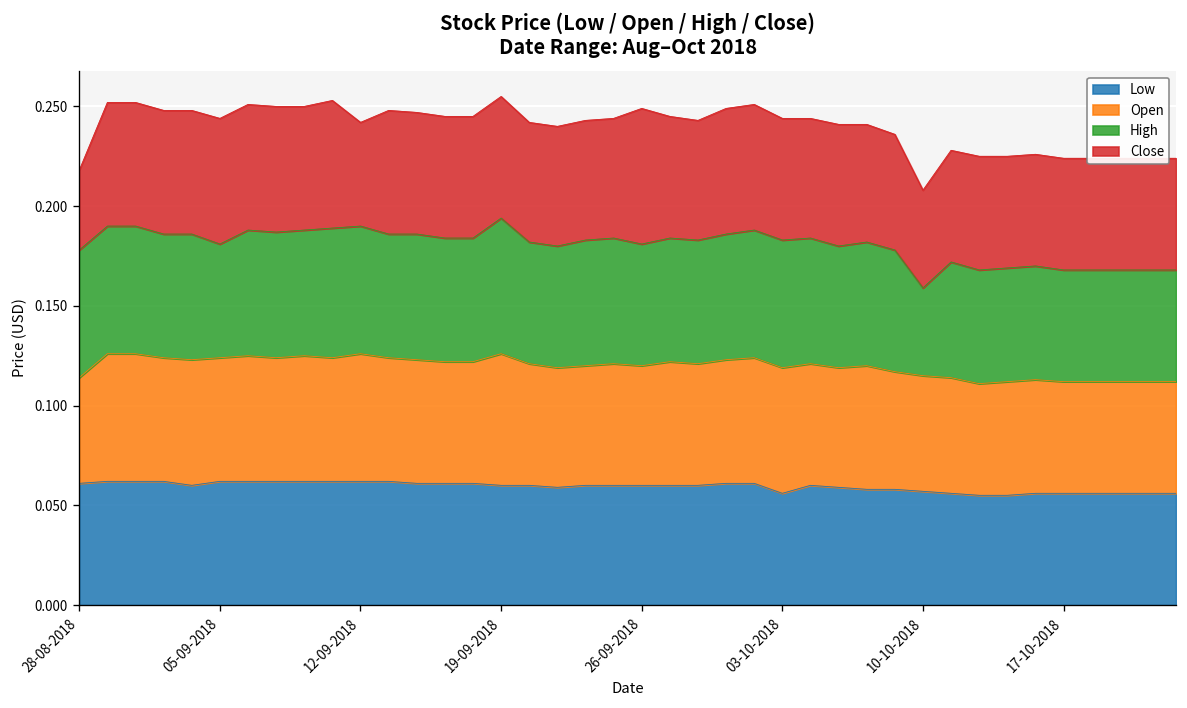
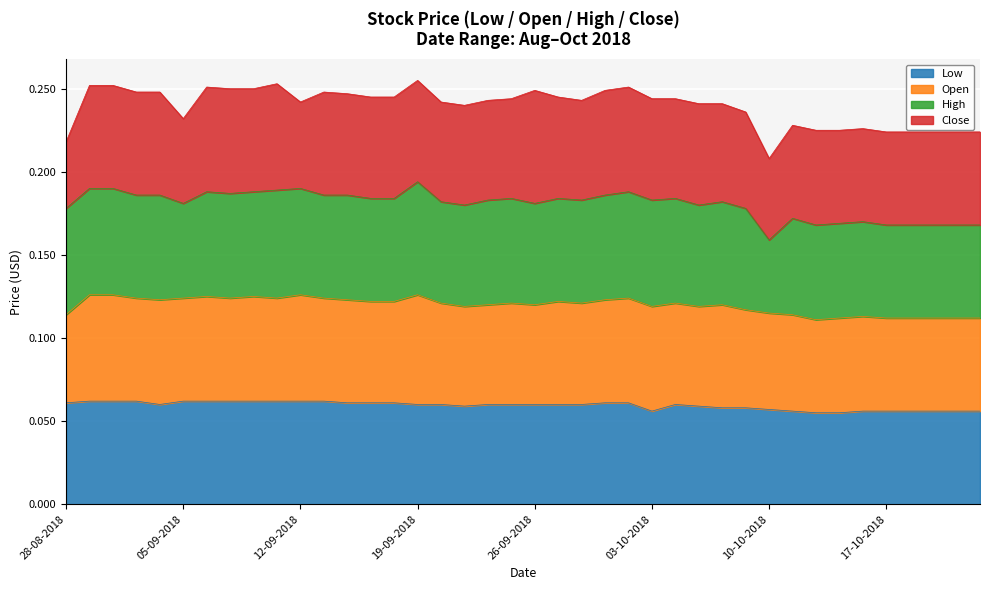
Close, 05-09-2018: 0.063 -> 0.051
